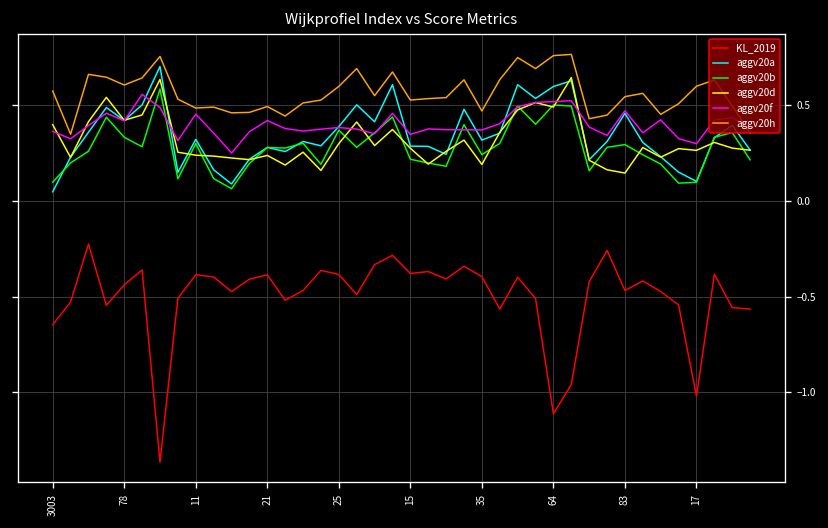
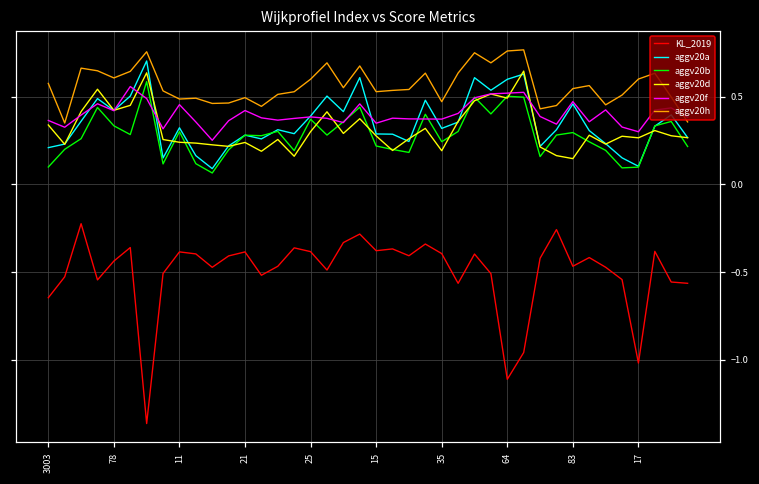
aggv20a, 3003: 0.05 -> 0.21
aggv20d, 3003: 0.40 -> 0.34
